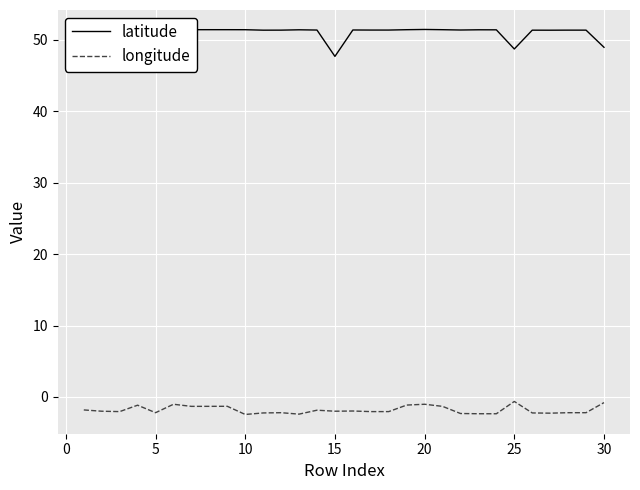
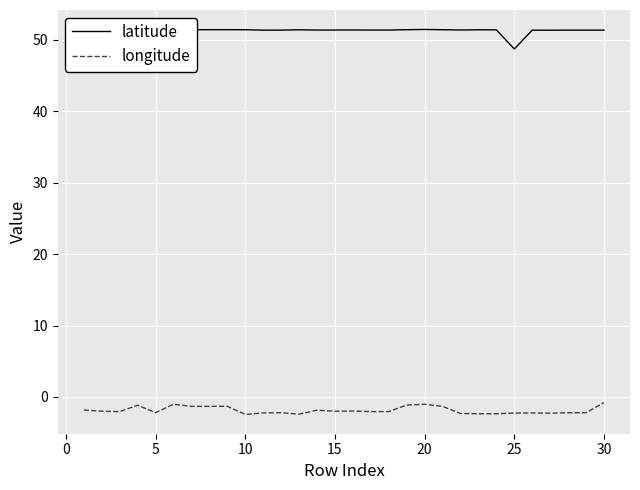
latitude, 15: 48 -> 51
longitude, 25: -1 -> -2
latitude, 30: 49 -> 51
